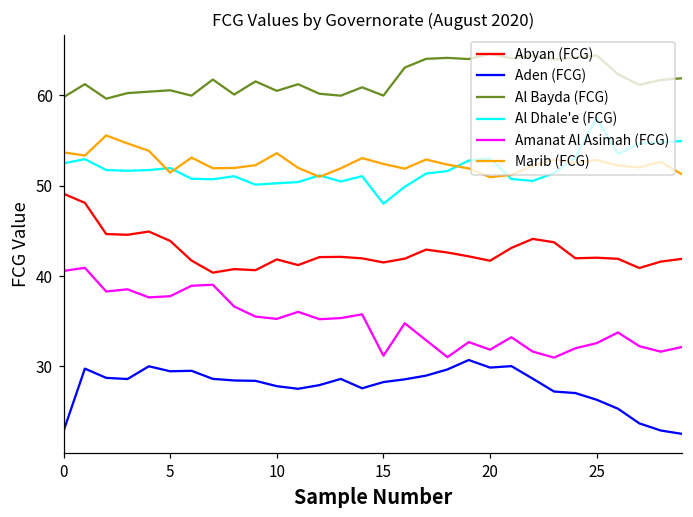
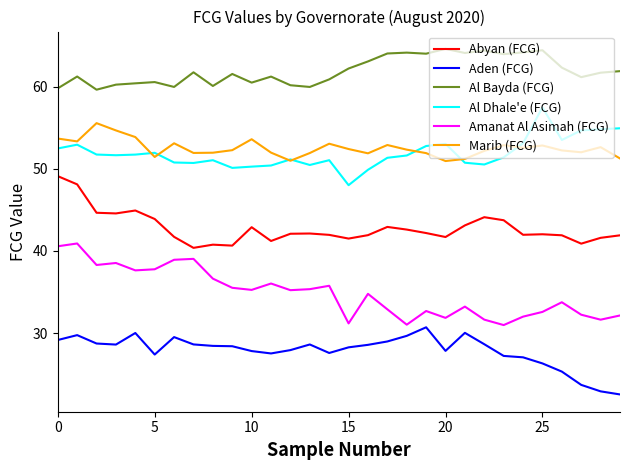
Aden (FCG), 0: 23 -> 29
Aden (FCG), 5: 29 -> 27
Abyan (FCG), 10: 42 -> 43
Al Bayda (FCG), 15: 60 -> 62
Aden (FCG), 20: 30 -> 28
